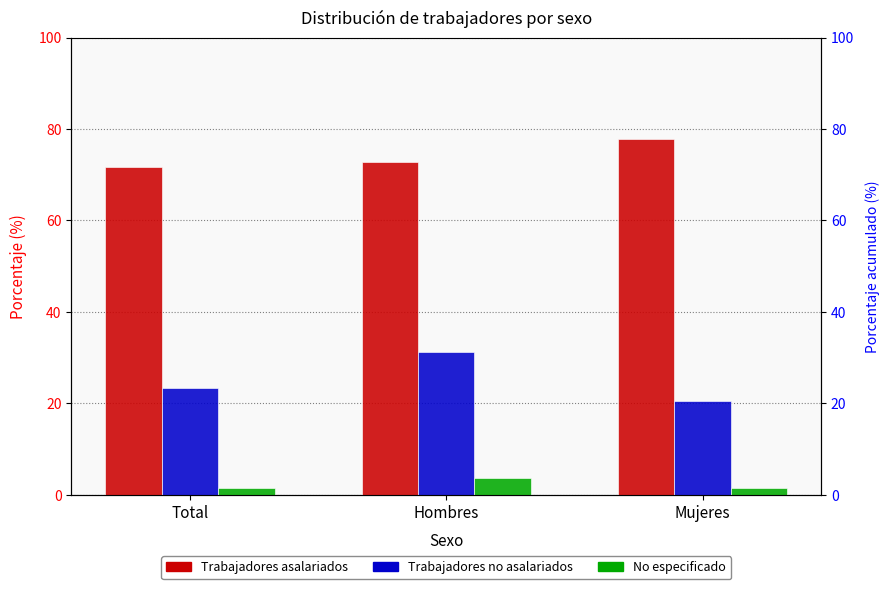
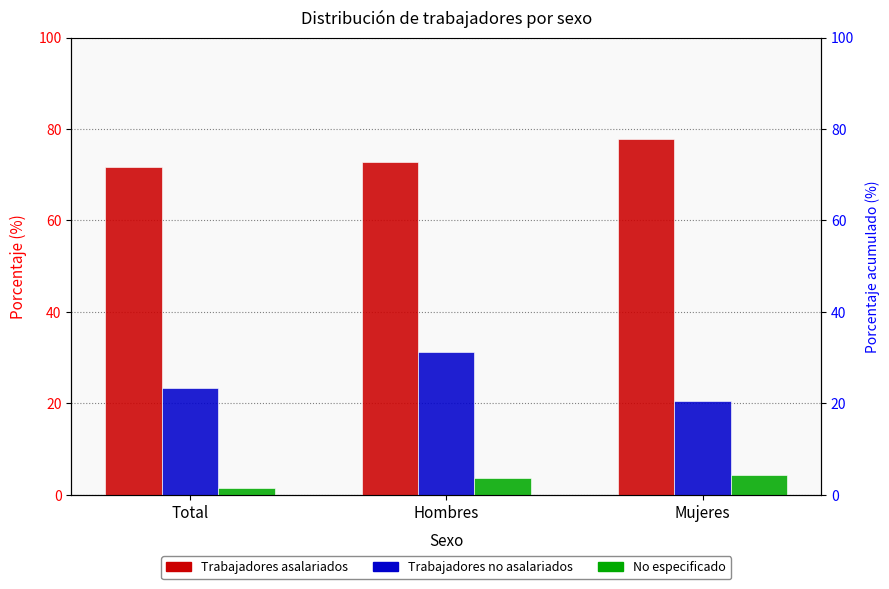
No especificado, Mujeres: 2 -> 4
